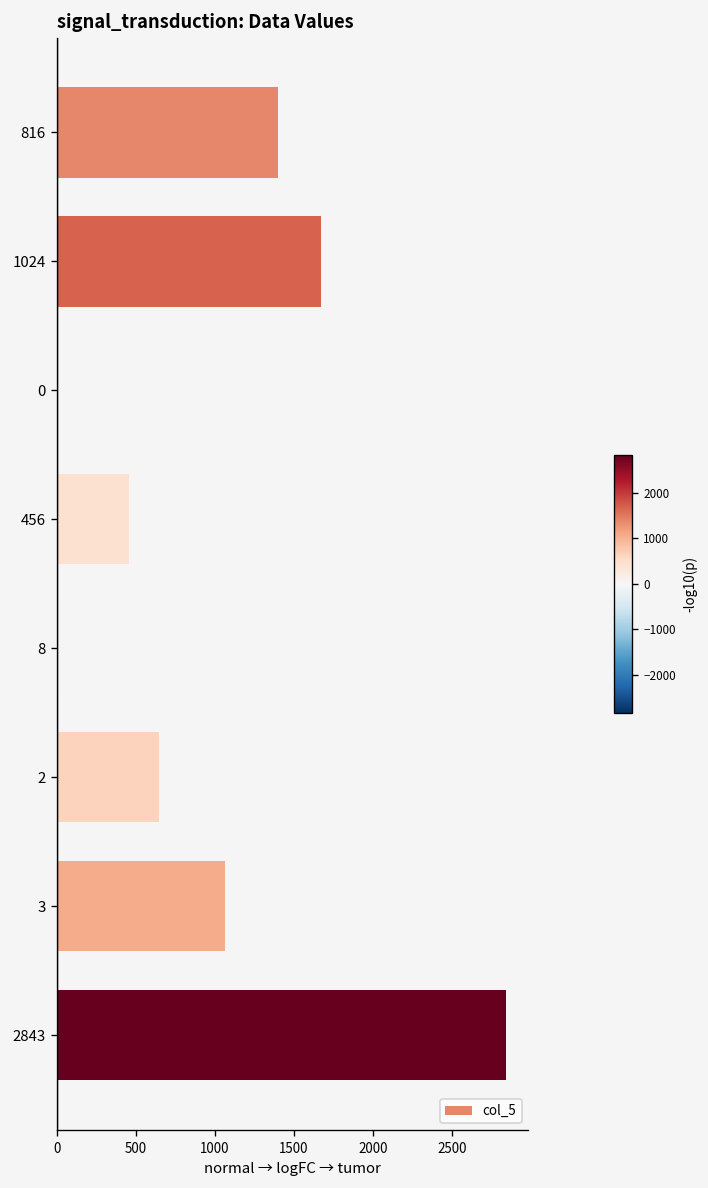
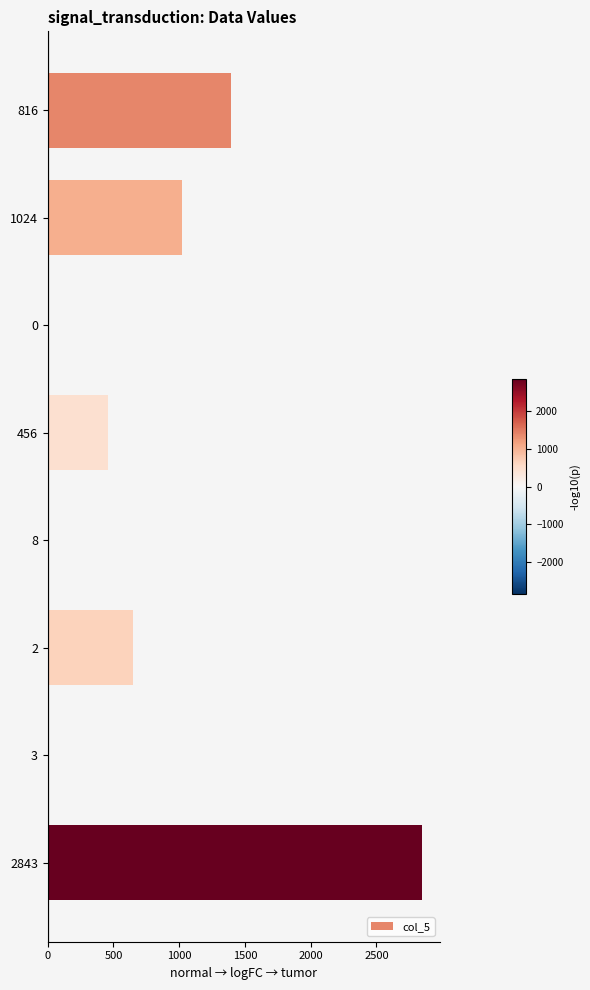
1024: 1670 -> 1020
3: 1060 -> 0
